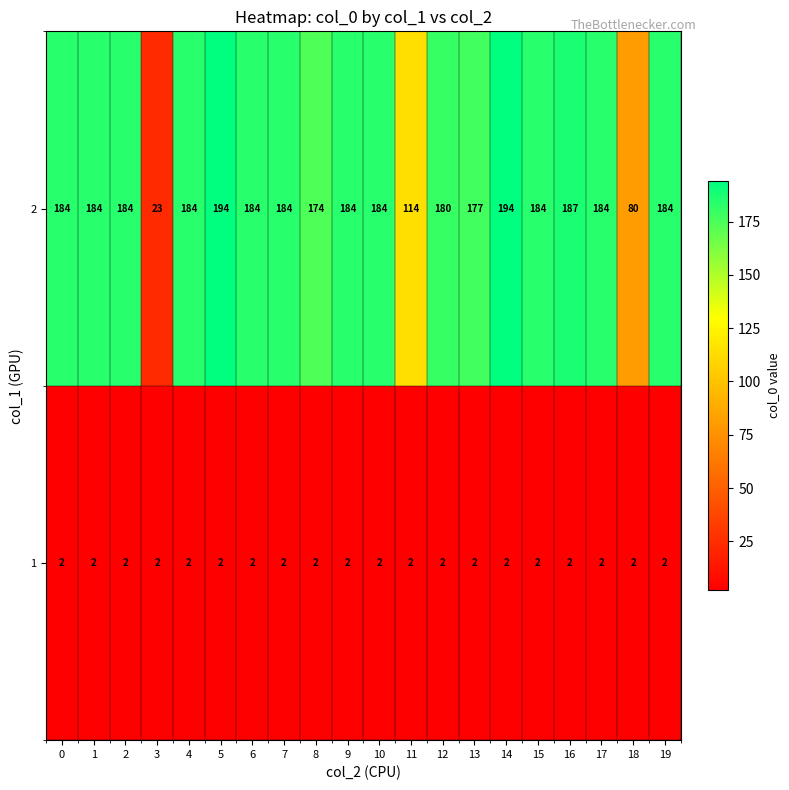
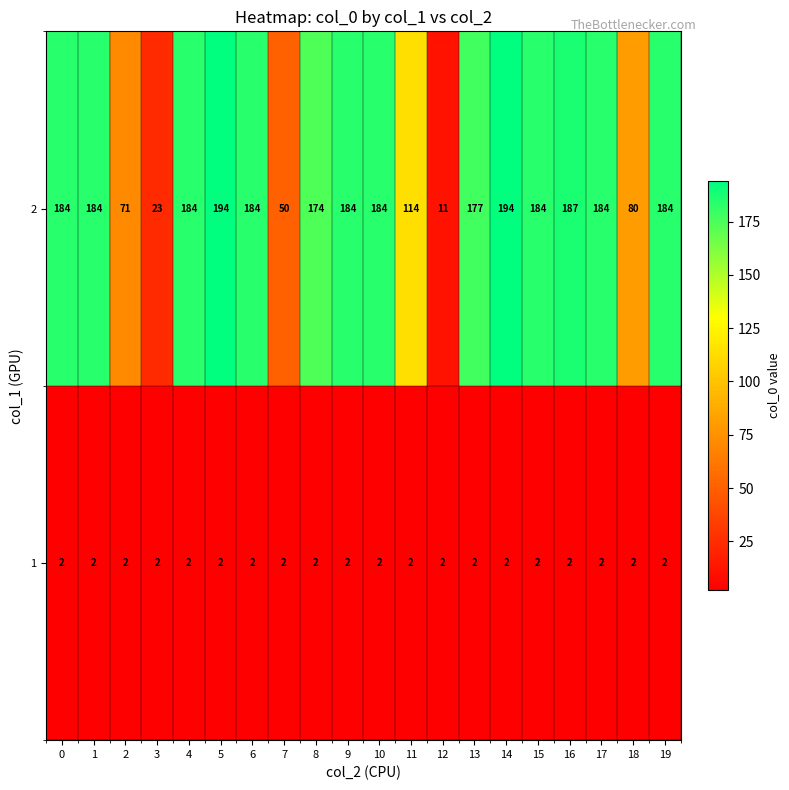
2, 2: 184 -> 71
2, 7: 184 -> 50
2, 12: 180 -> 11
